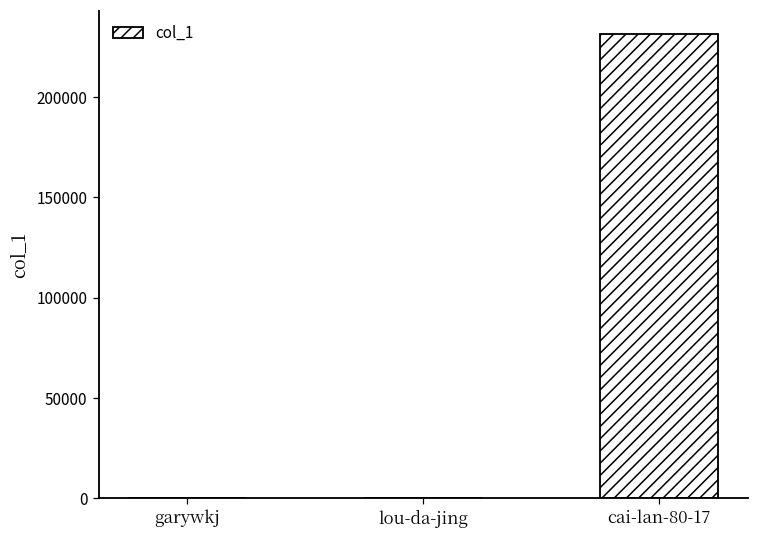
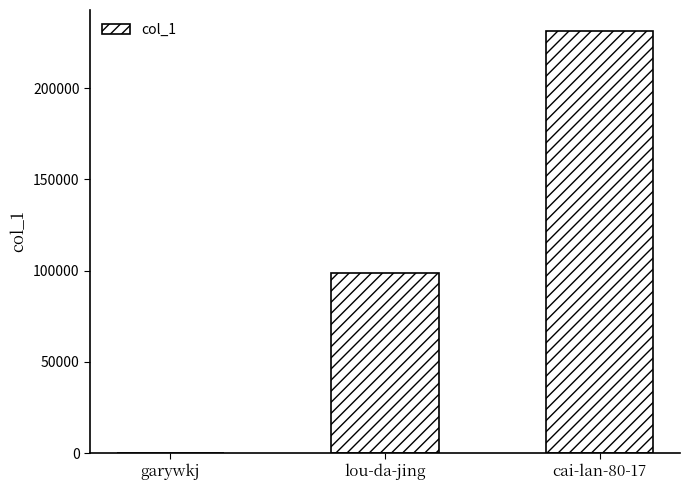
lou-da-jing: 0 -> 99000
